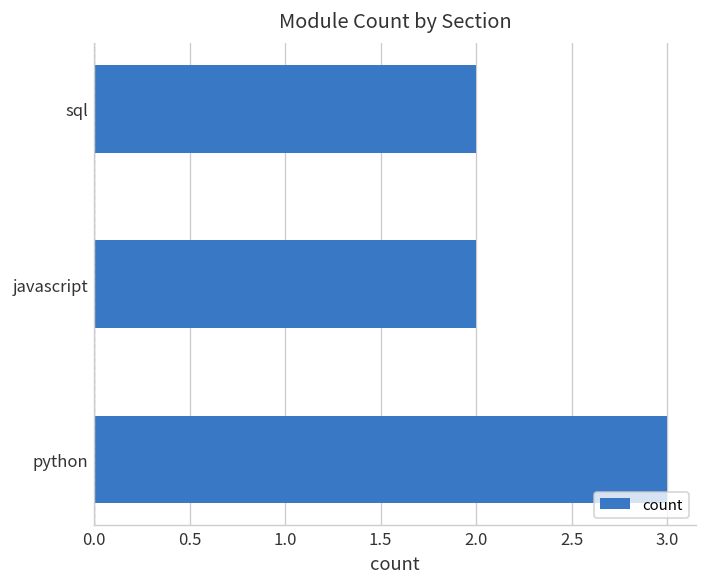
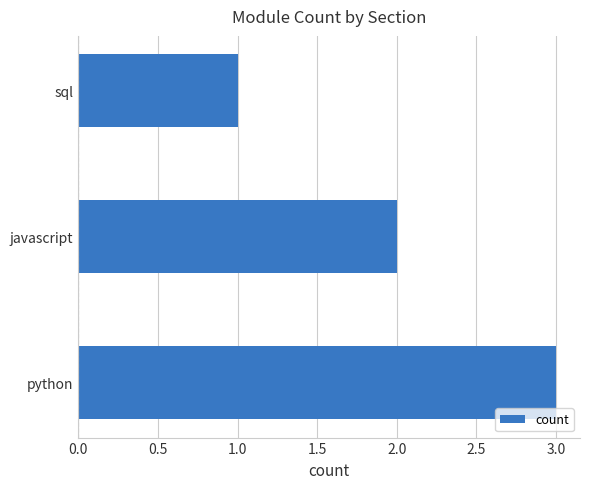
sql: 2 -> 1
